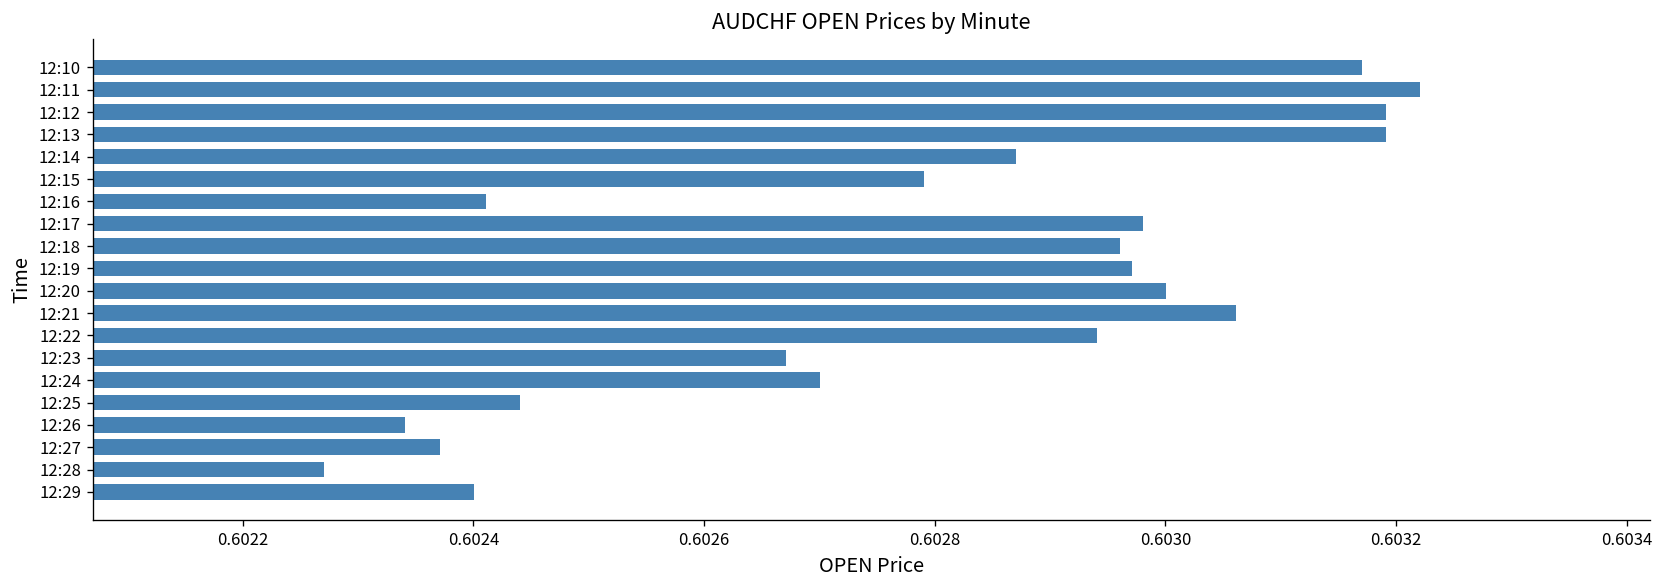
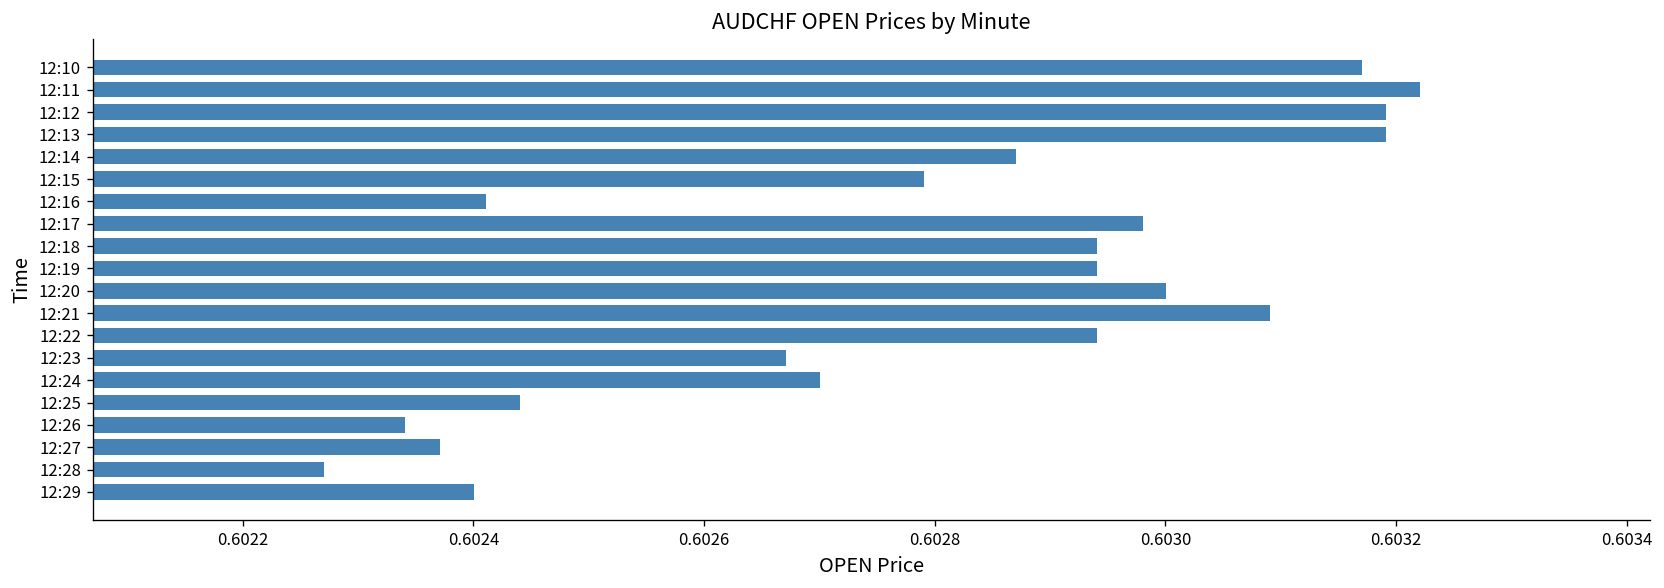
12:18: 0.60296 -> 0.60294
12:19: 0.60297 -> 0.60294
12:21: 0.60306 -> 0.60309
